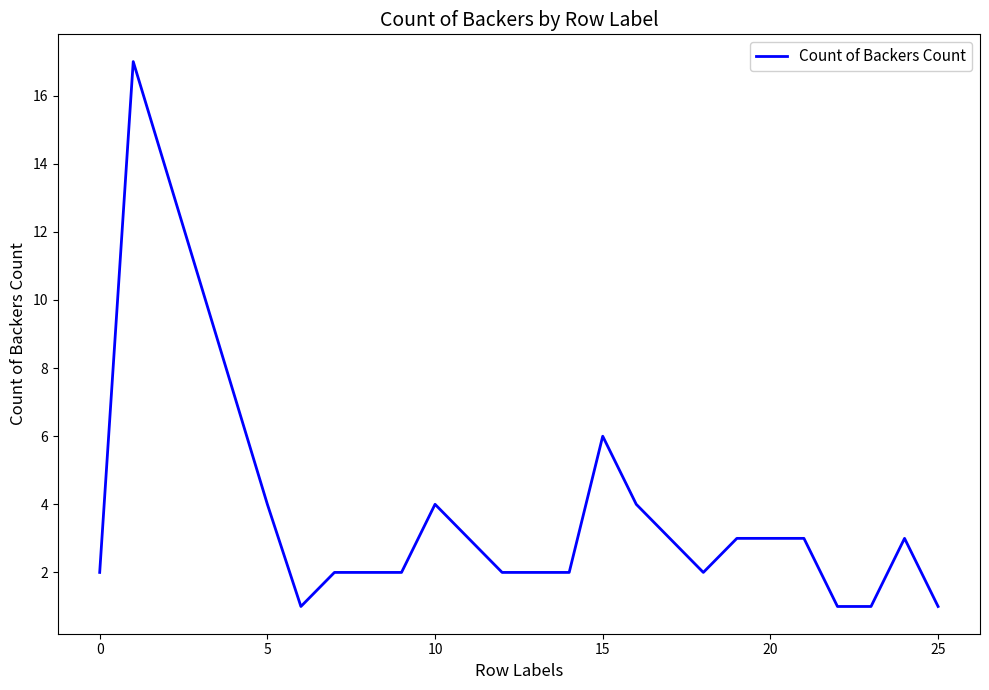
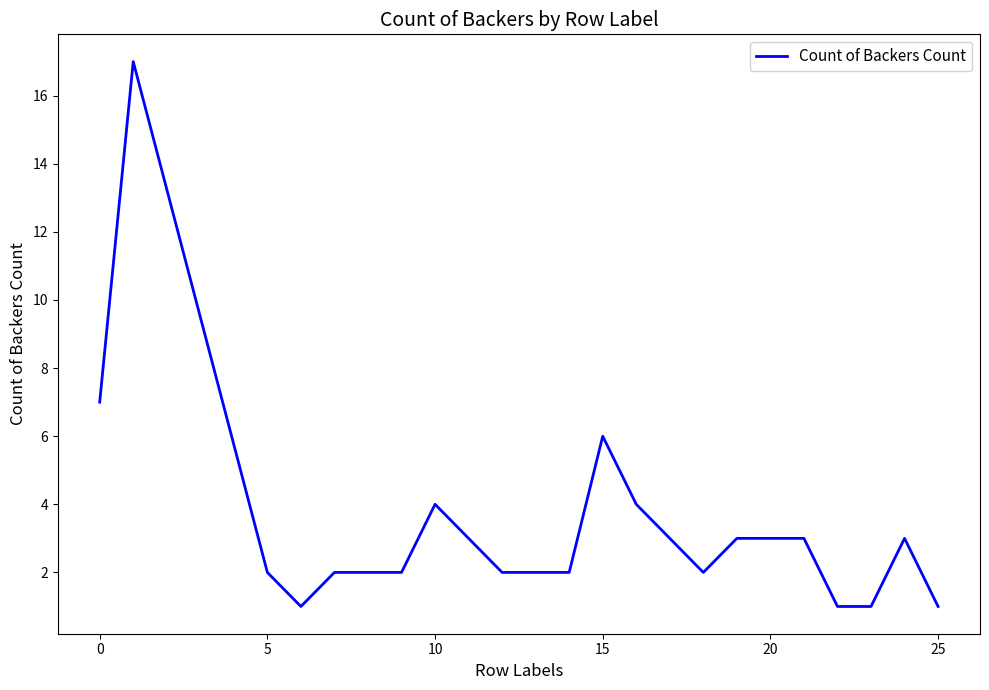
0: 2 -> 7
5: 4 -> 2
